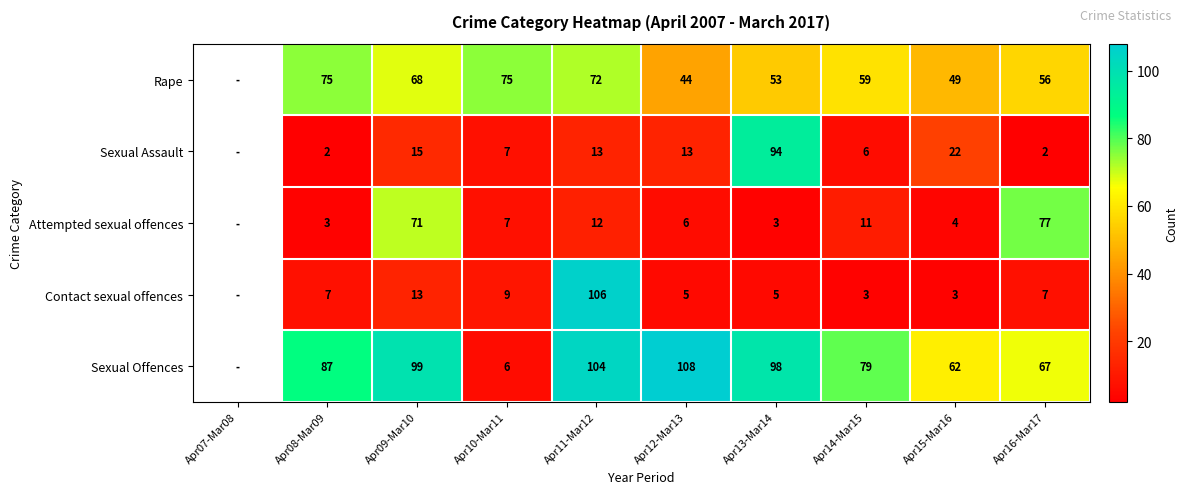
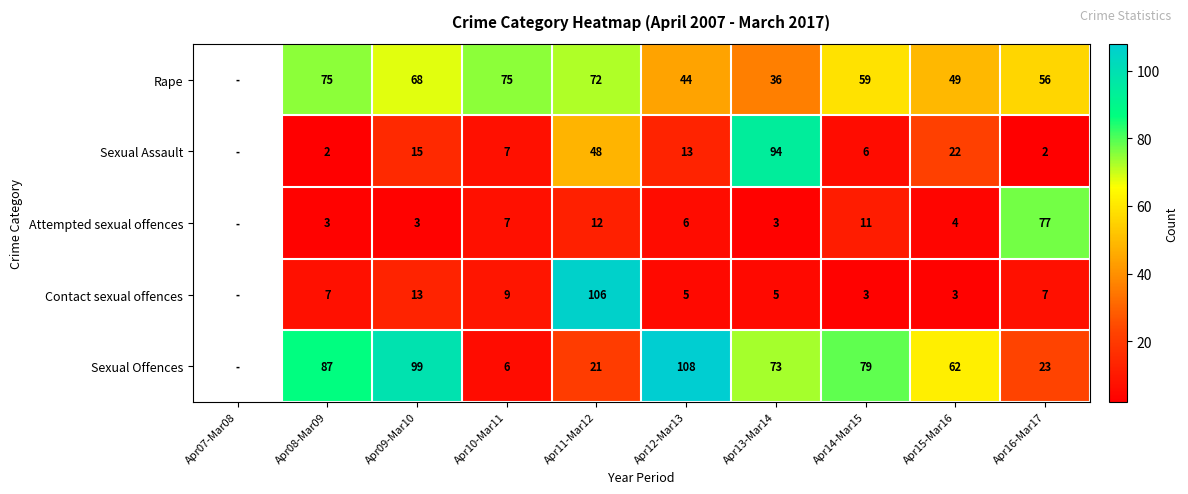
Rape, Apr13-Mar14: 53 -> 36
Sexual Assault, Apr11-Mar12: 13 -> 48
Attempted sexual offences, Apr09-Mar10: 71 -> 3
Sexual Offences, Apr11-Mar12: 104 -> 21
Sexual Offences, Apr13-Mar14: 98 -> 73
Sexual Offences, Apr16-Mar17: 67 -> 23
